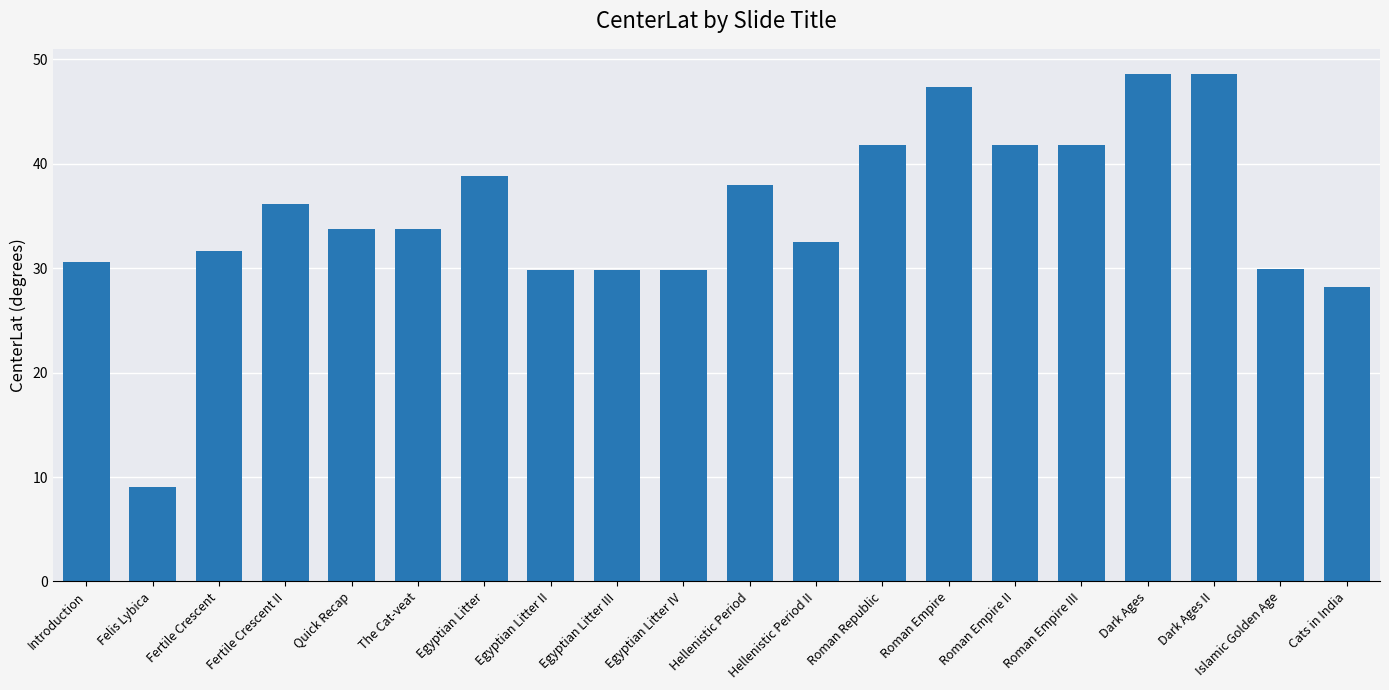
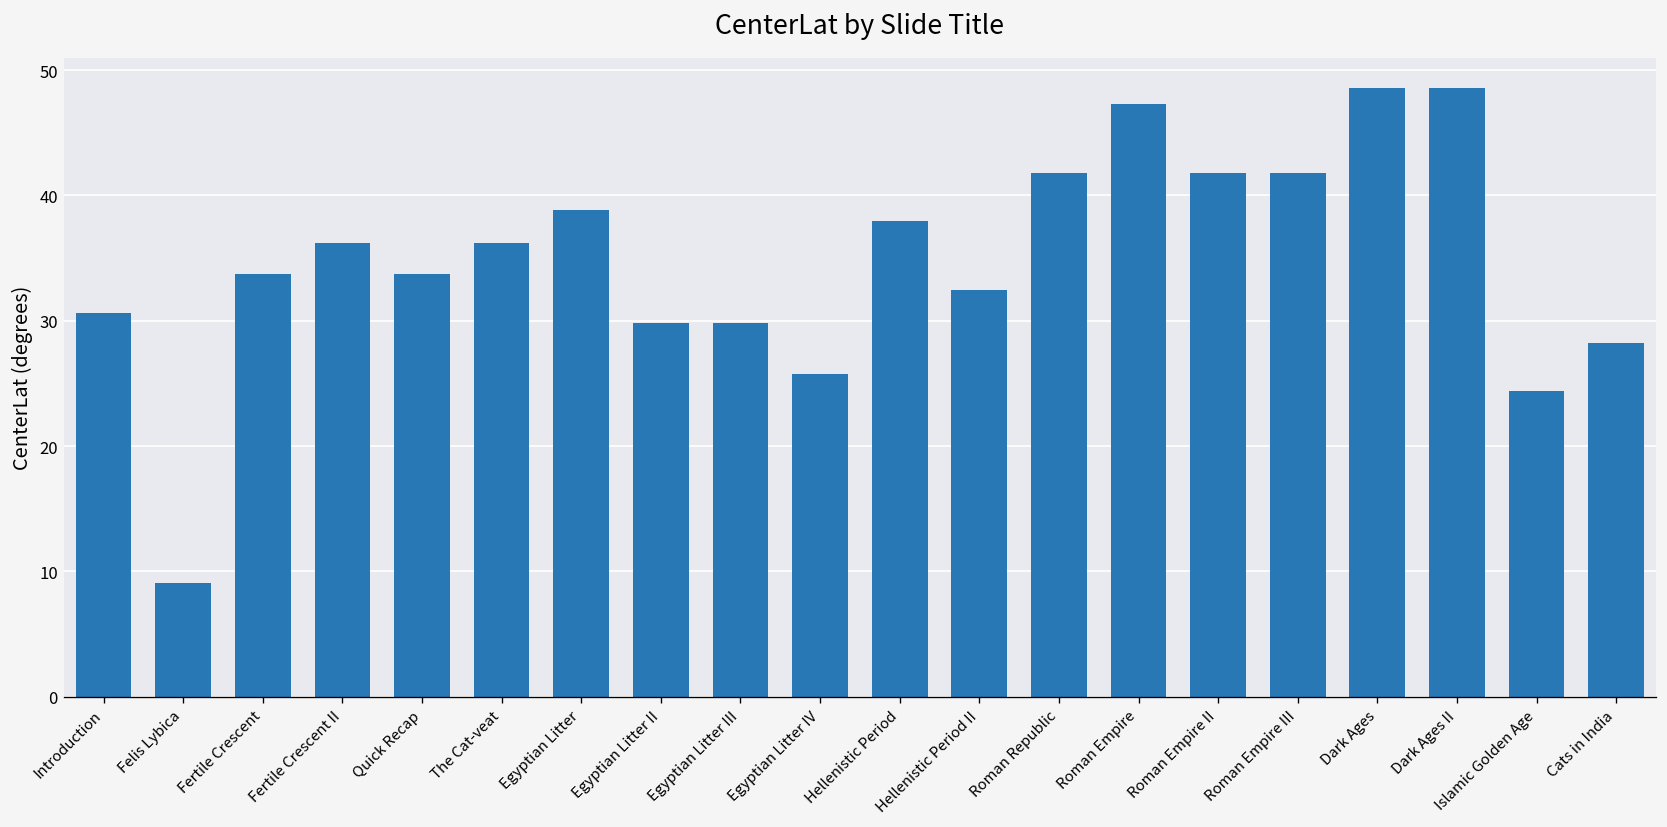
Fertile Crescent: 31.6 -> 33.8
The Cat-veat: 33.8 -> 36.2
Egyptian Litter IV: 29.8 -> 25.7
Islamic Golden Age: 29.9 -> 24.4
